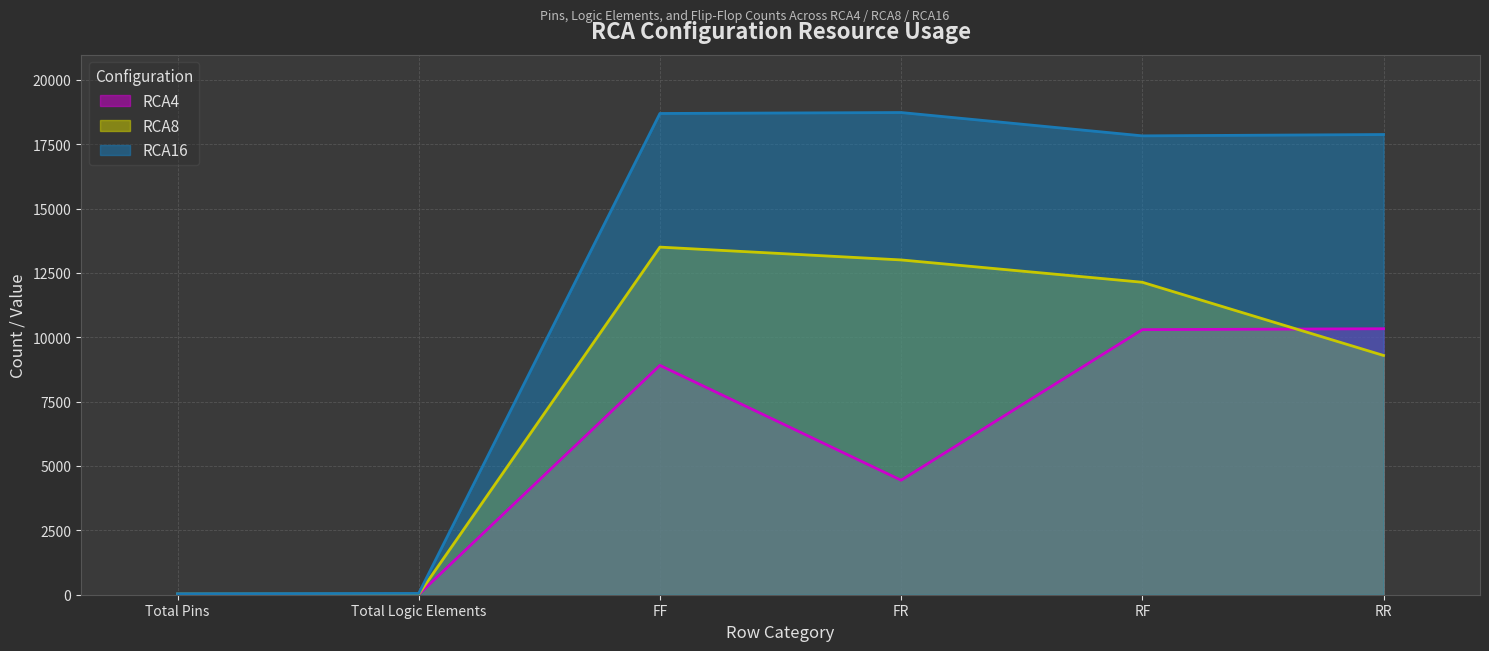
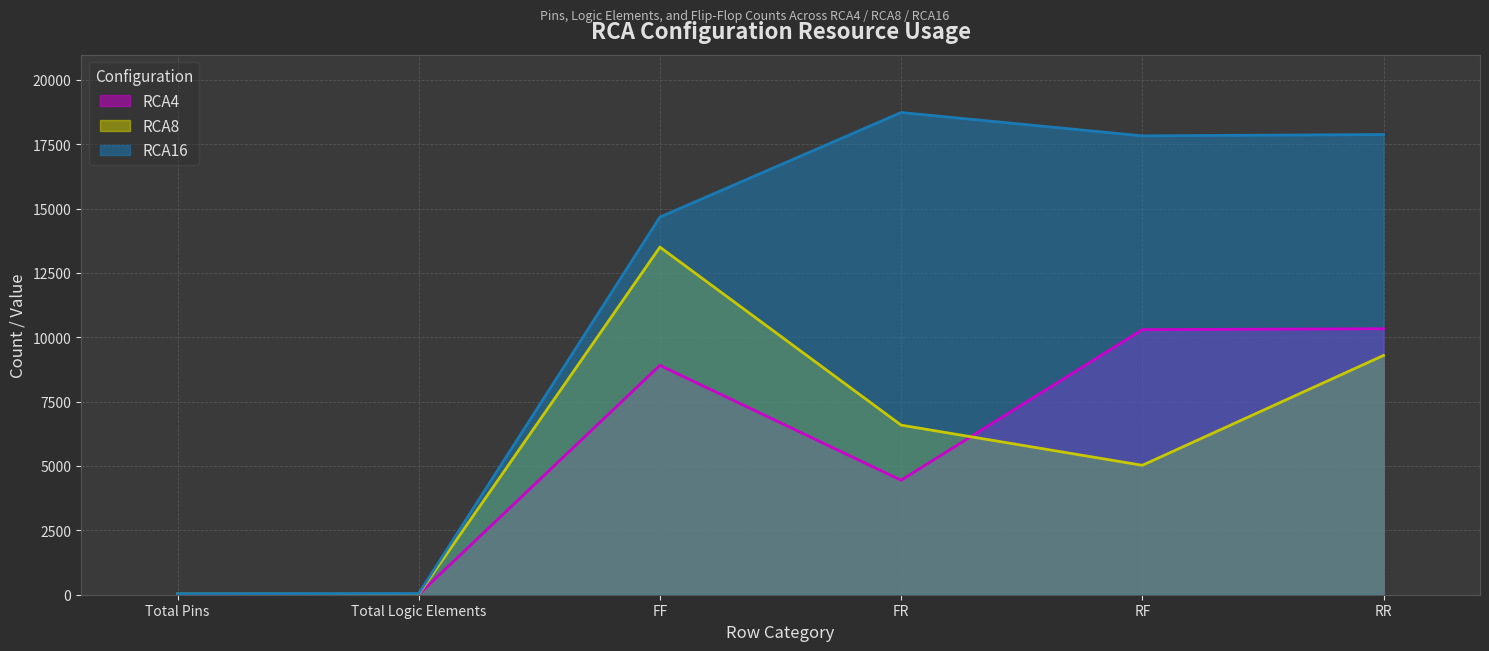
RCA16, FF: 18700 -> 14700
RCA8, FR: 13000 -> 6600
RCA8, RF: 12100 -> 5000
